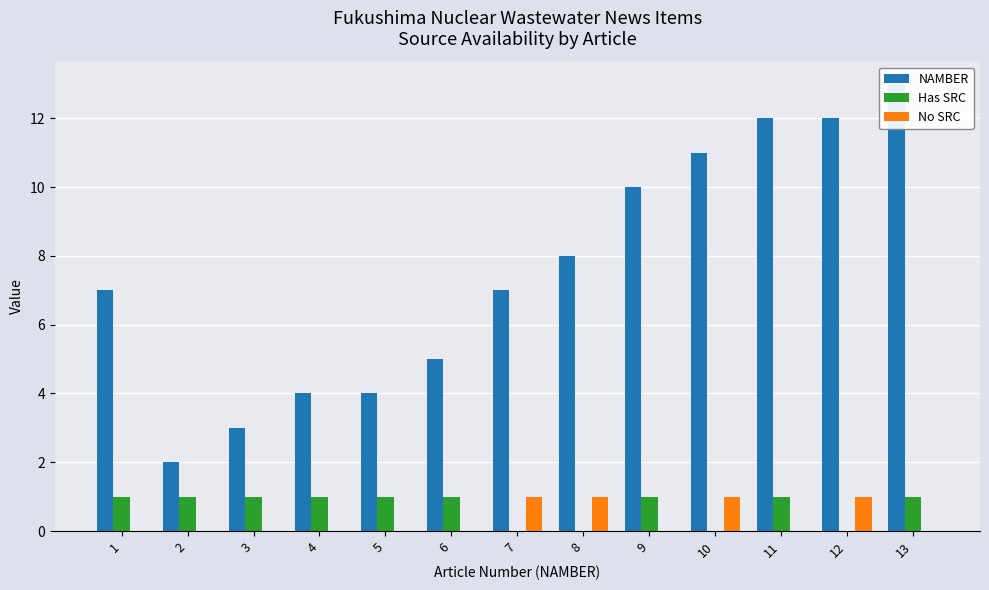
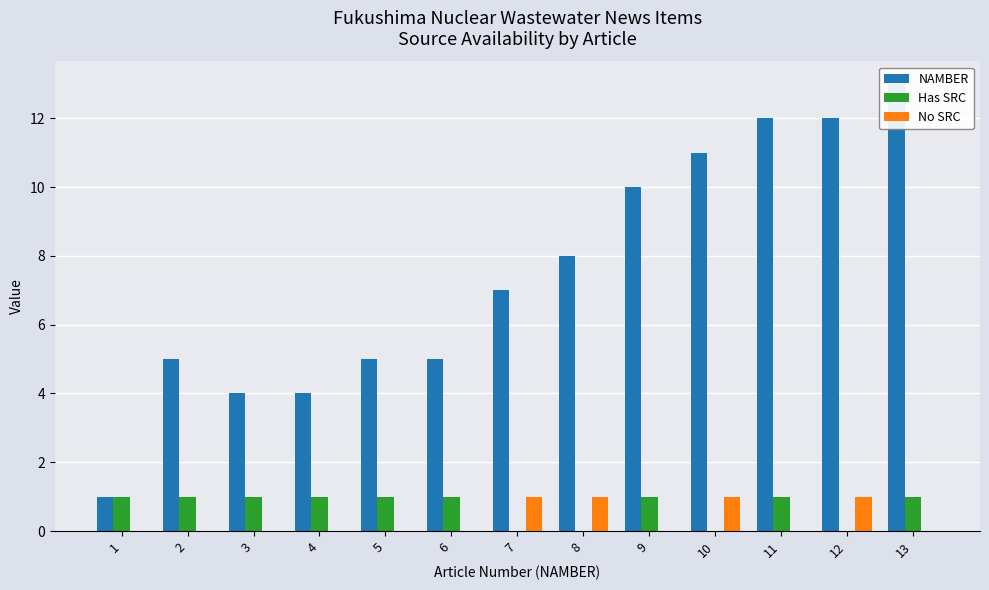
NAMBER, 1: 7 -> 1
NAMBER, 2: 2 -> 5
NAMBER, 3: 3 -> 4
NAMBER, 5: 4 -> 5
